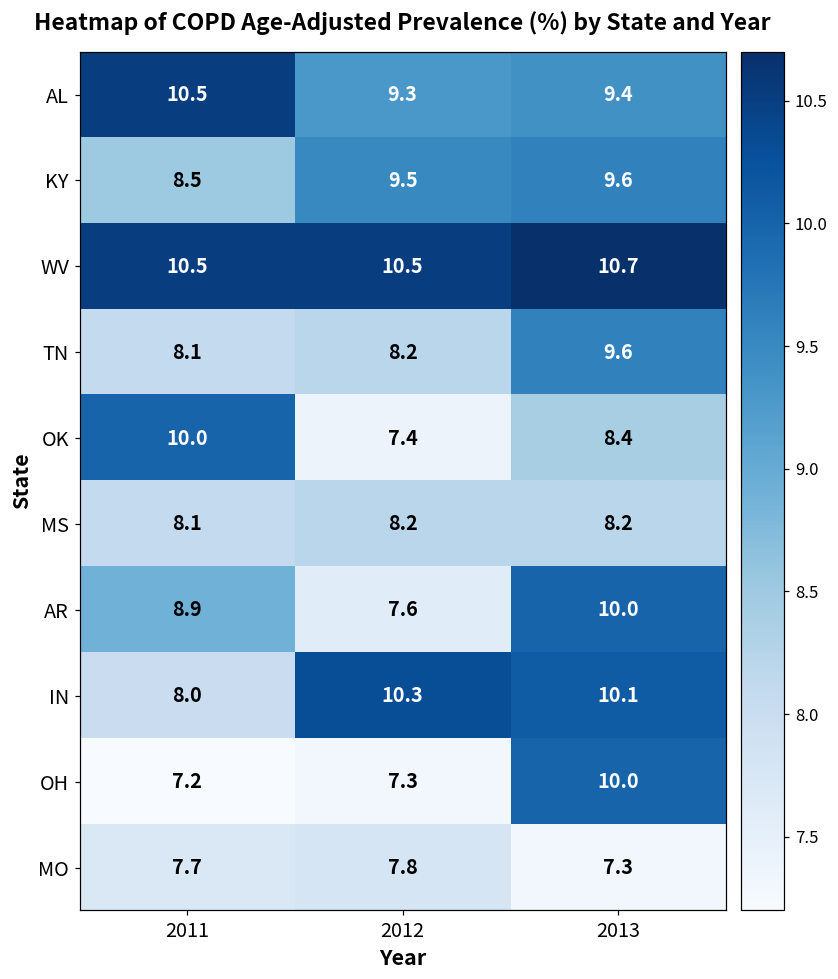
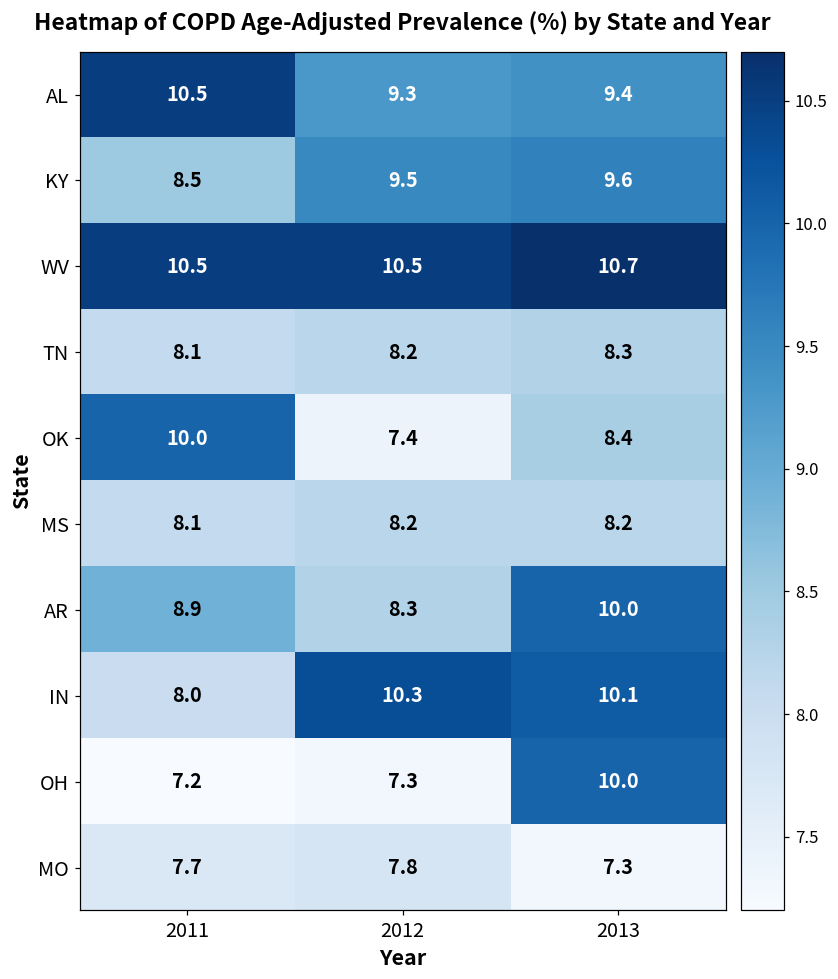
TN, 2013: 9.6 -> 8.3
AR, 2012: 7.6 -> 8.3
